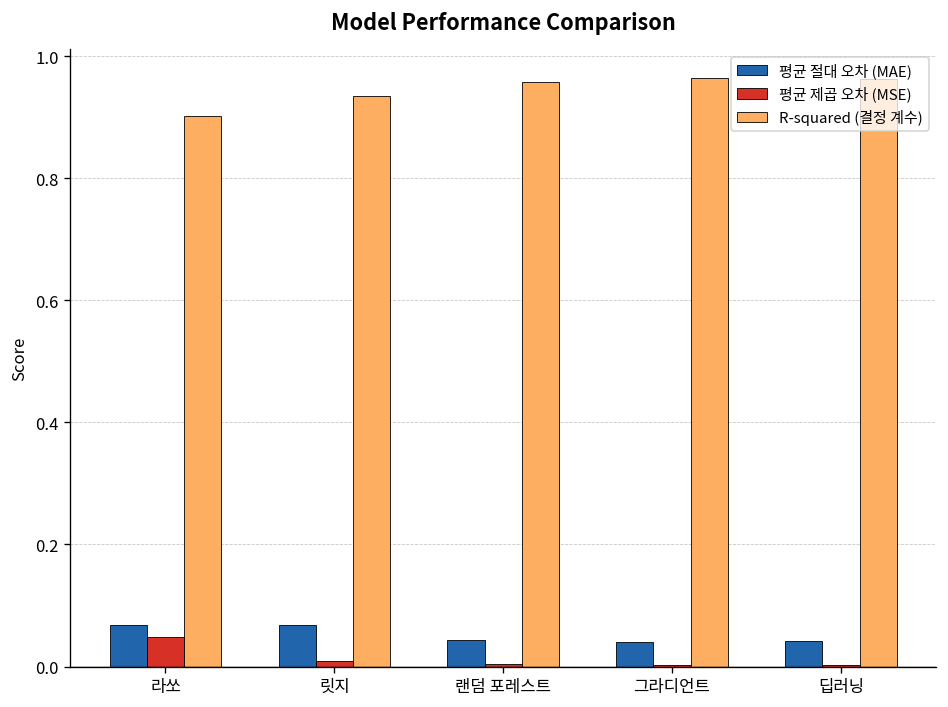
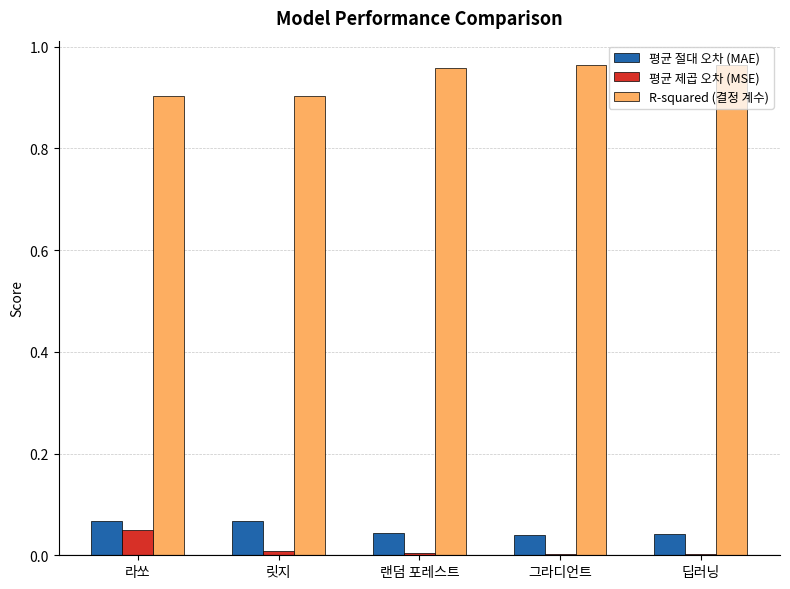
R-squared (결정 계수), 릿지: 0.93 -> 0.90
